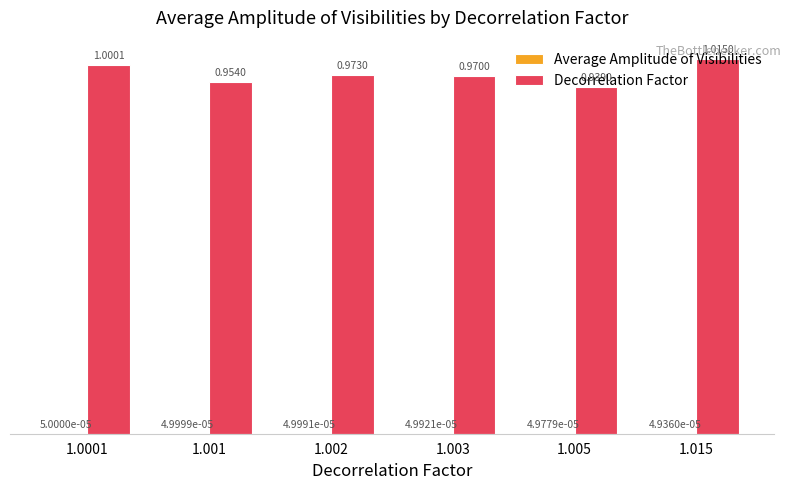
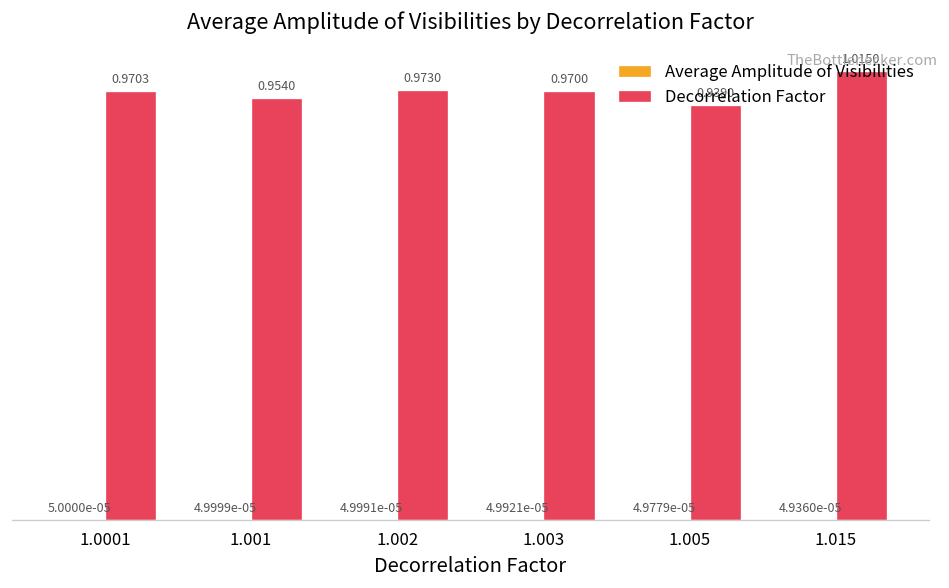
Decorrelation Factor, 1.0001: 1.0001 -> 0.9703
